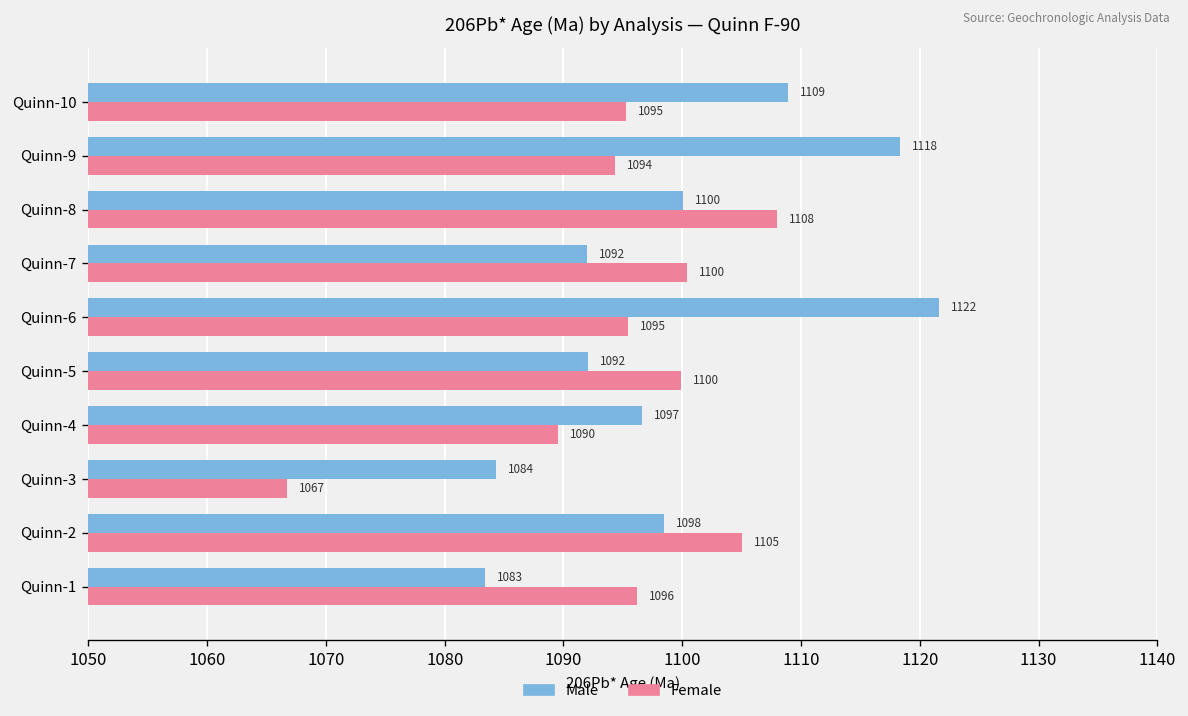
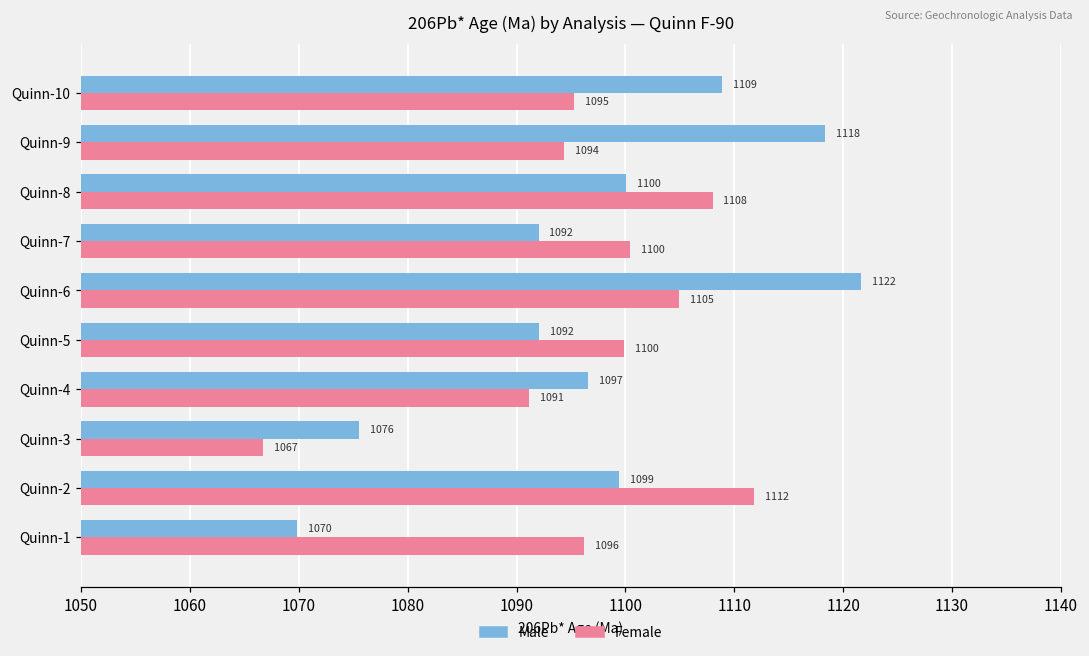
Female, Quinn-6: 1095 -> 1105
Female, Quinn-4: 1090 -> 1091
Male, Quinn-3: 1084 -> 1076
Male, Quinn-2: 1098 -> 1099
Female, Quinn-2: 1105 -> 1112
Male, Quinn-1: 1083 -> 1070
